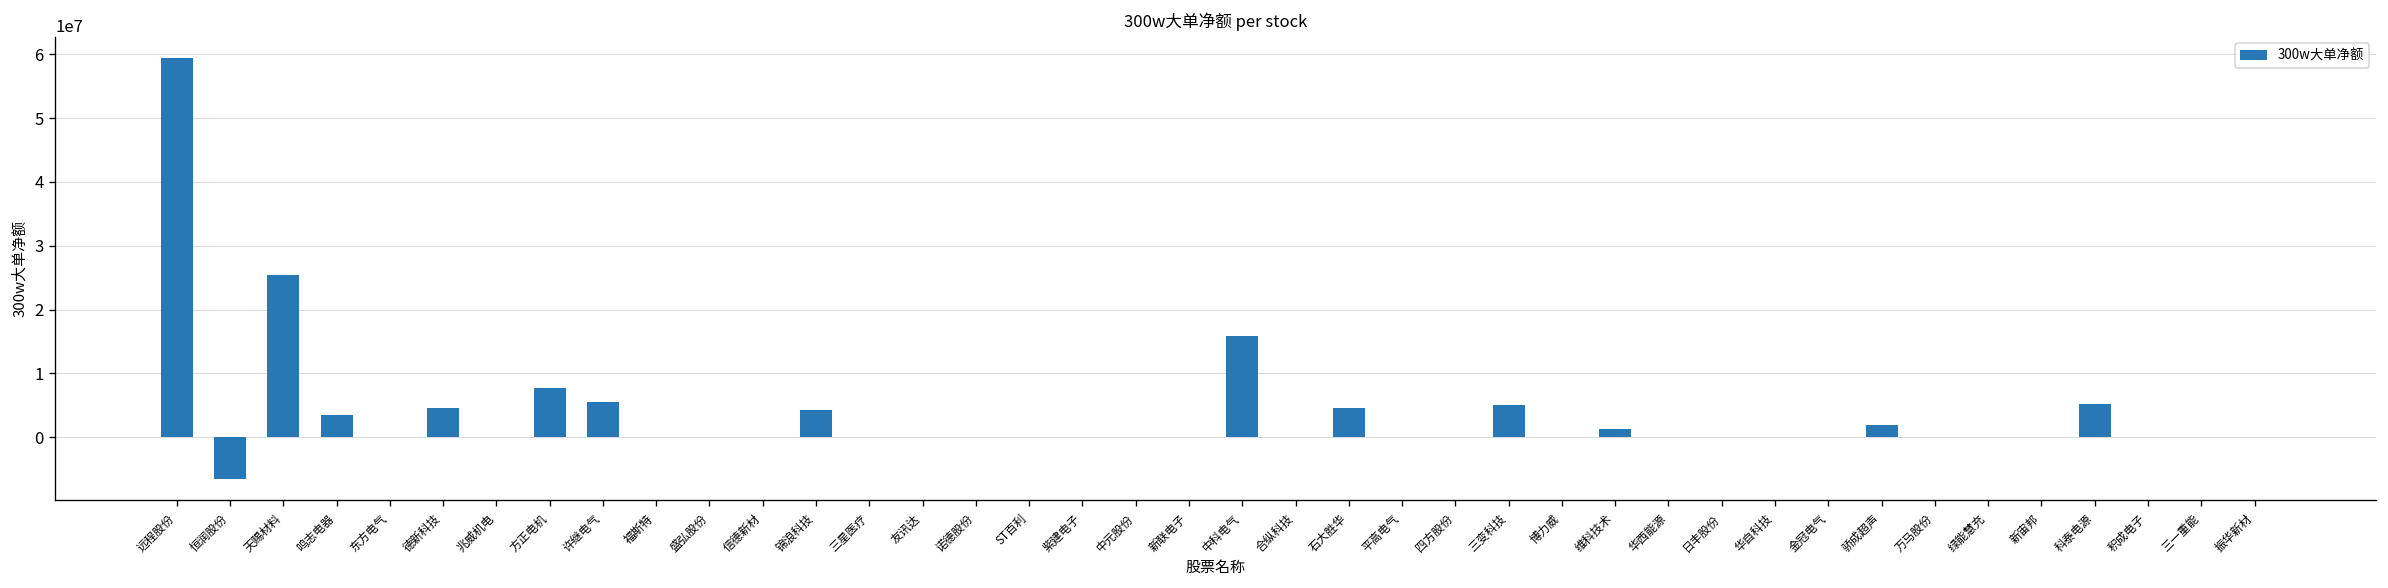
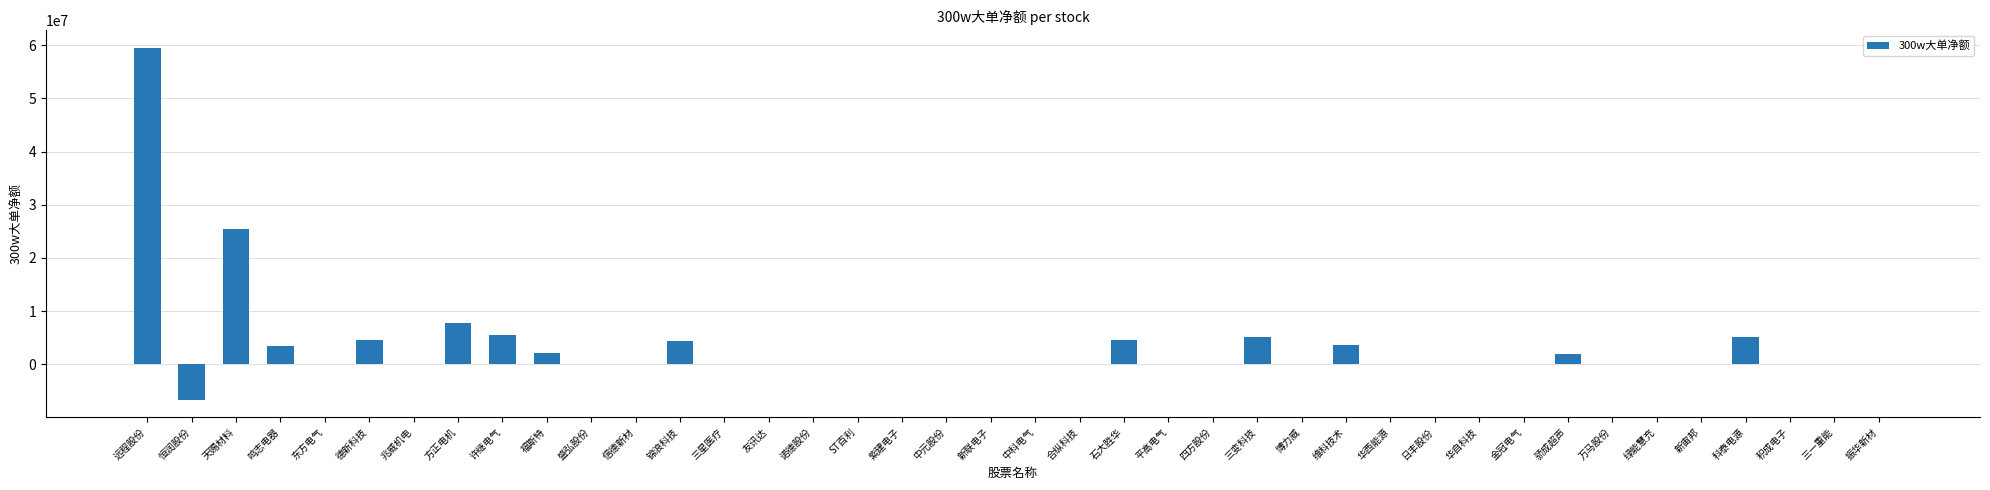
福斯特: 0 -> 2000000
中科电气: 16000000 -> 0
维科技术: 1000000 -> 4000000
